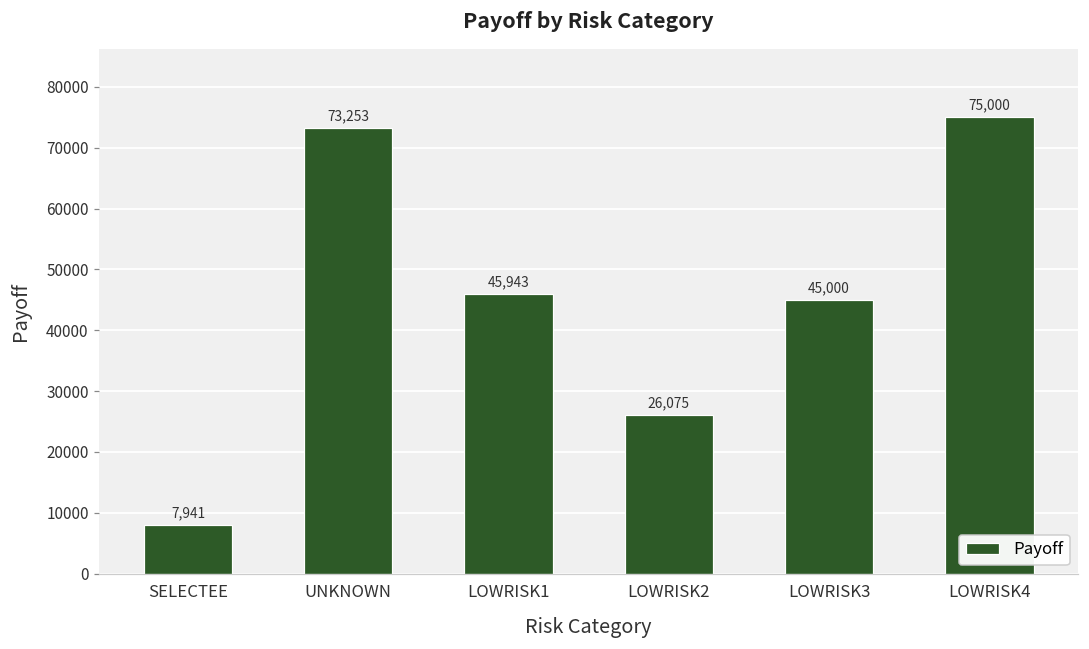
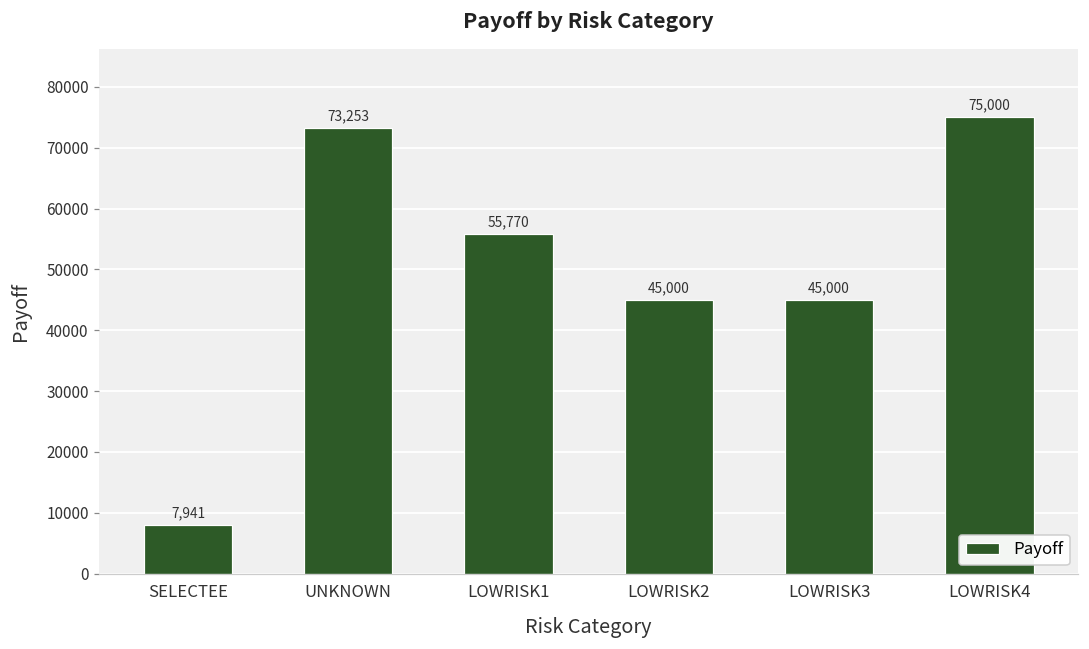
LOWRISK1: 45,943 -> 55,770
LOWRISK2: 26,075 -> 45,000
